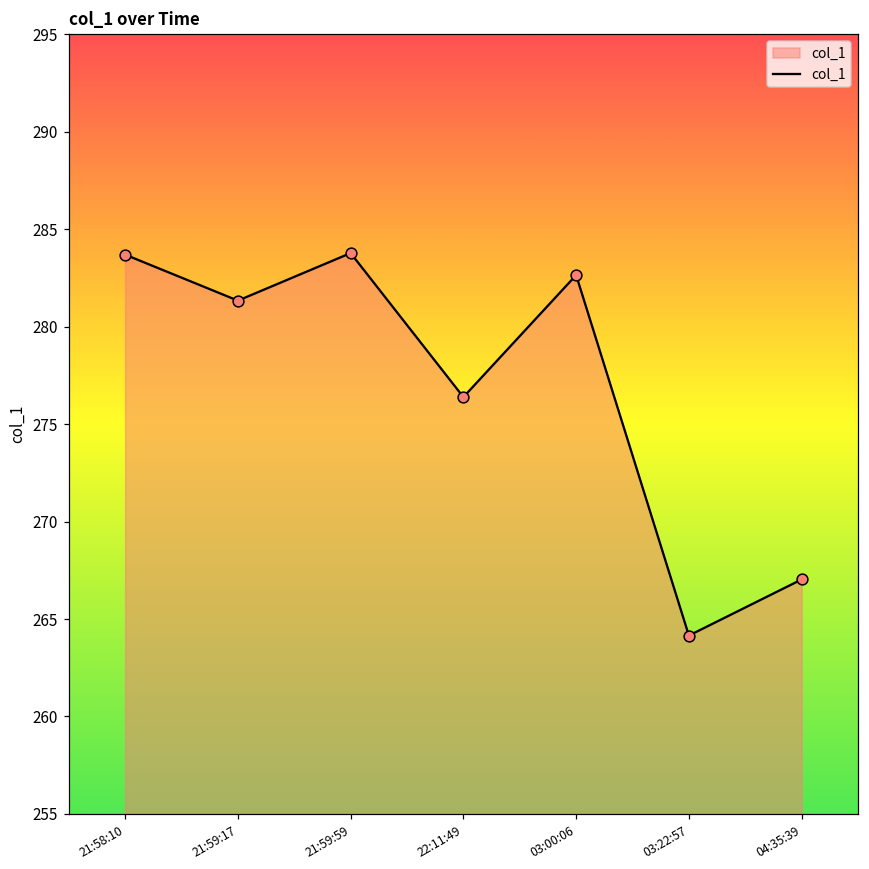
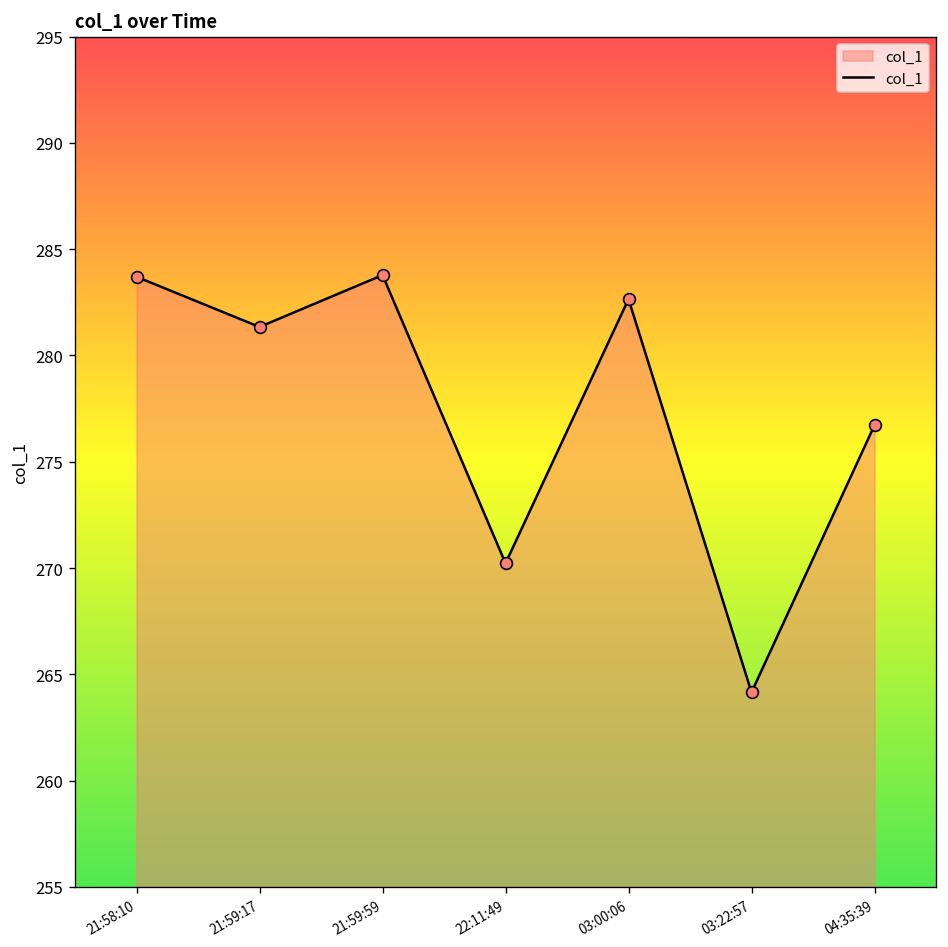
22:11:49: 276.4 -> 270.2
04:35:39: 267.0 -> 276.7
